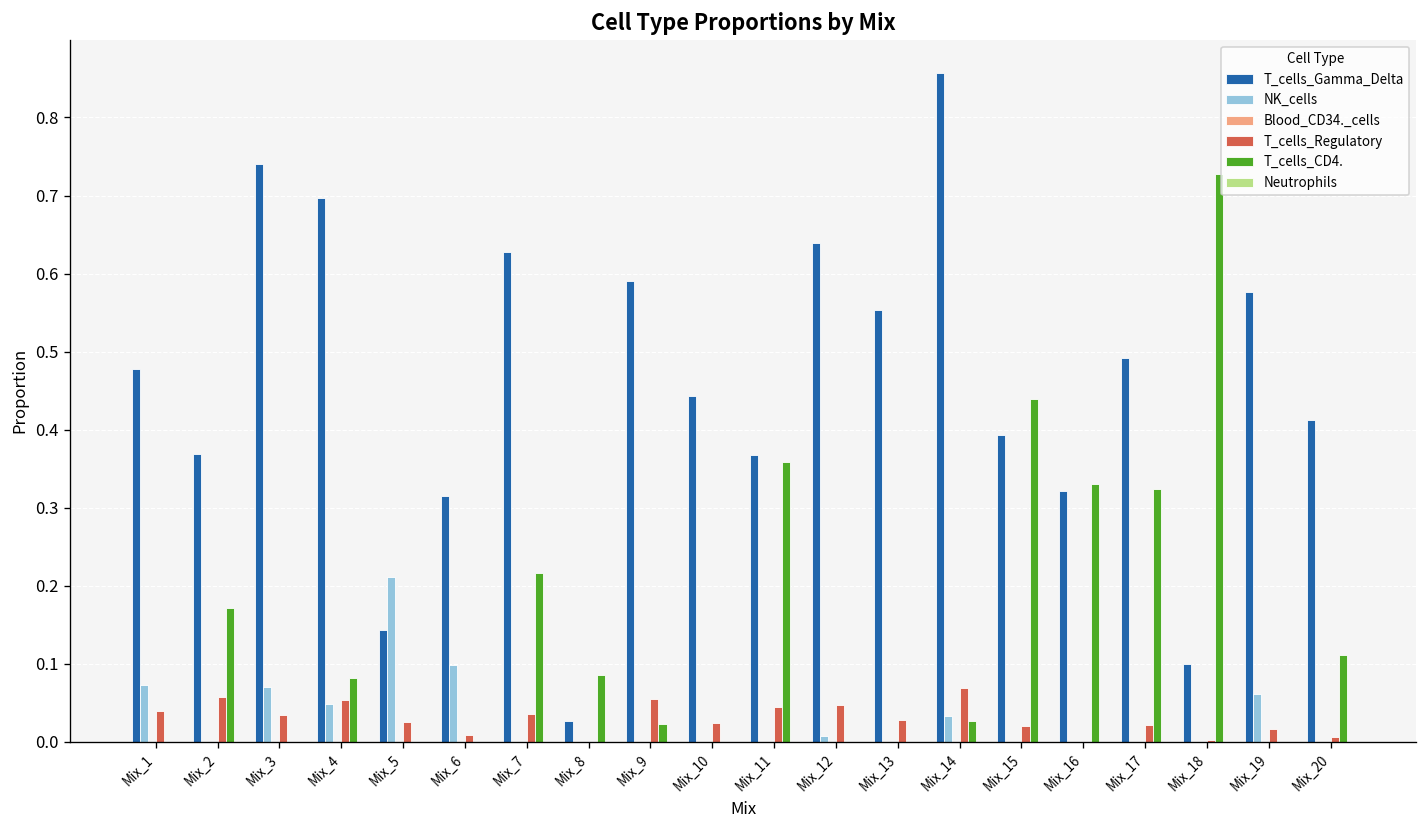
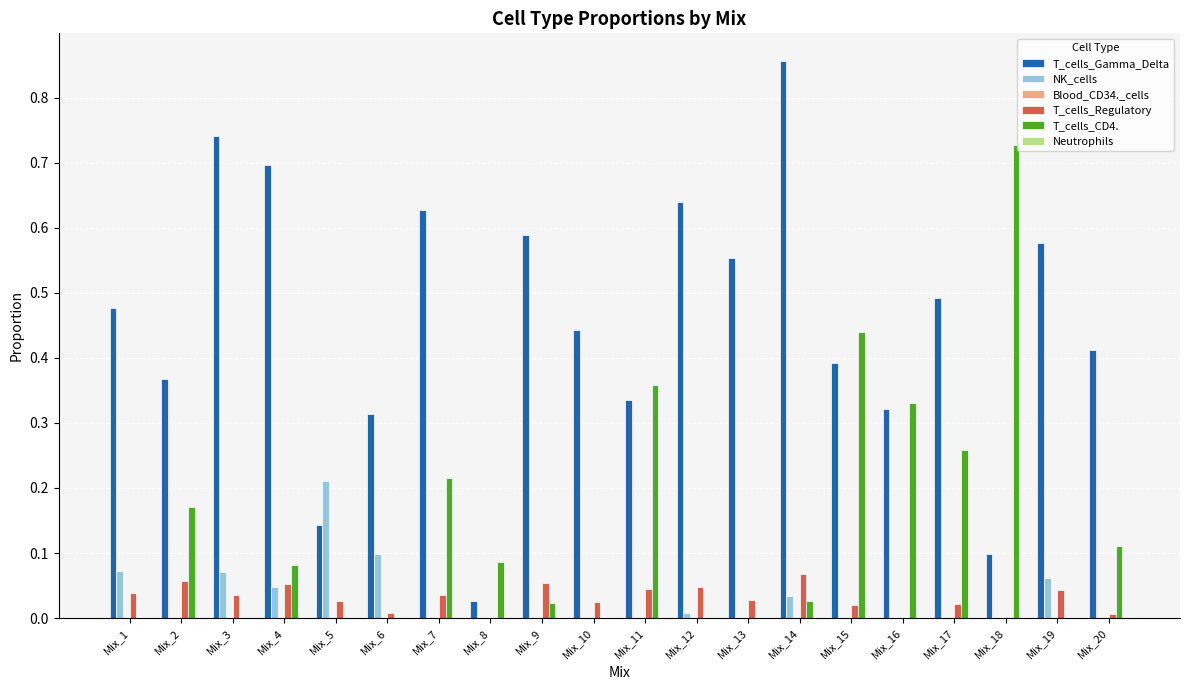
T_cells_Gamma_Delta, Mix_11: 0.37 -> 0.34
T_cells_CD4., Mix_17: 0.32 -> 0.26
T_cells_Regulatory, Mix_19: 0.02 -> 0.04
